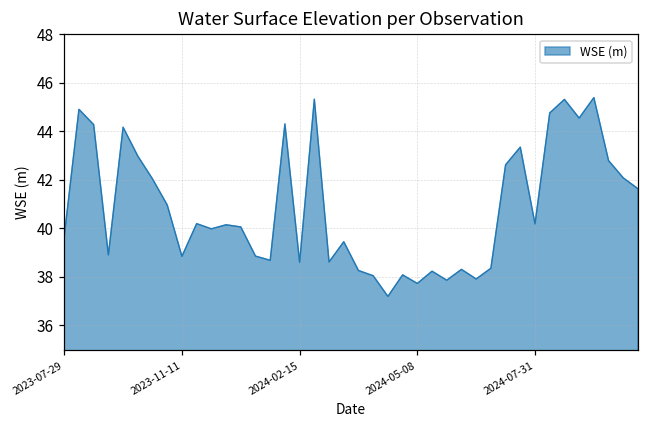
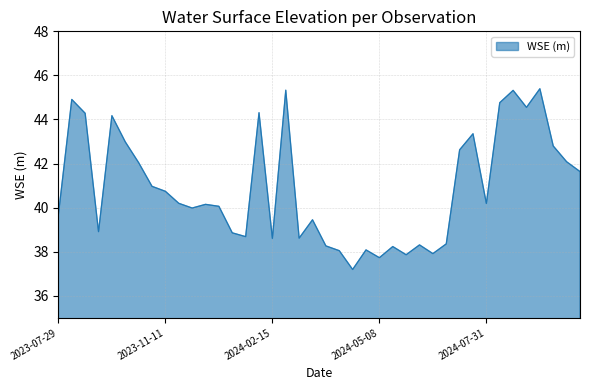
2023-11-11: 38.8 -> 40.7
